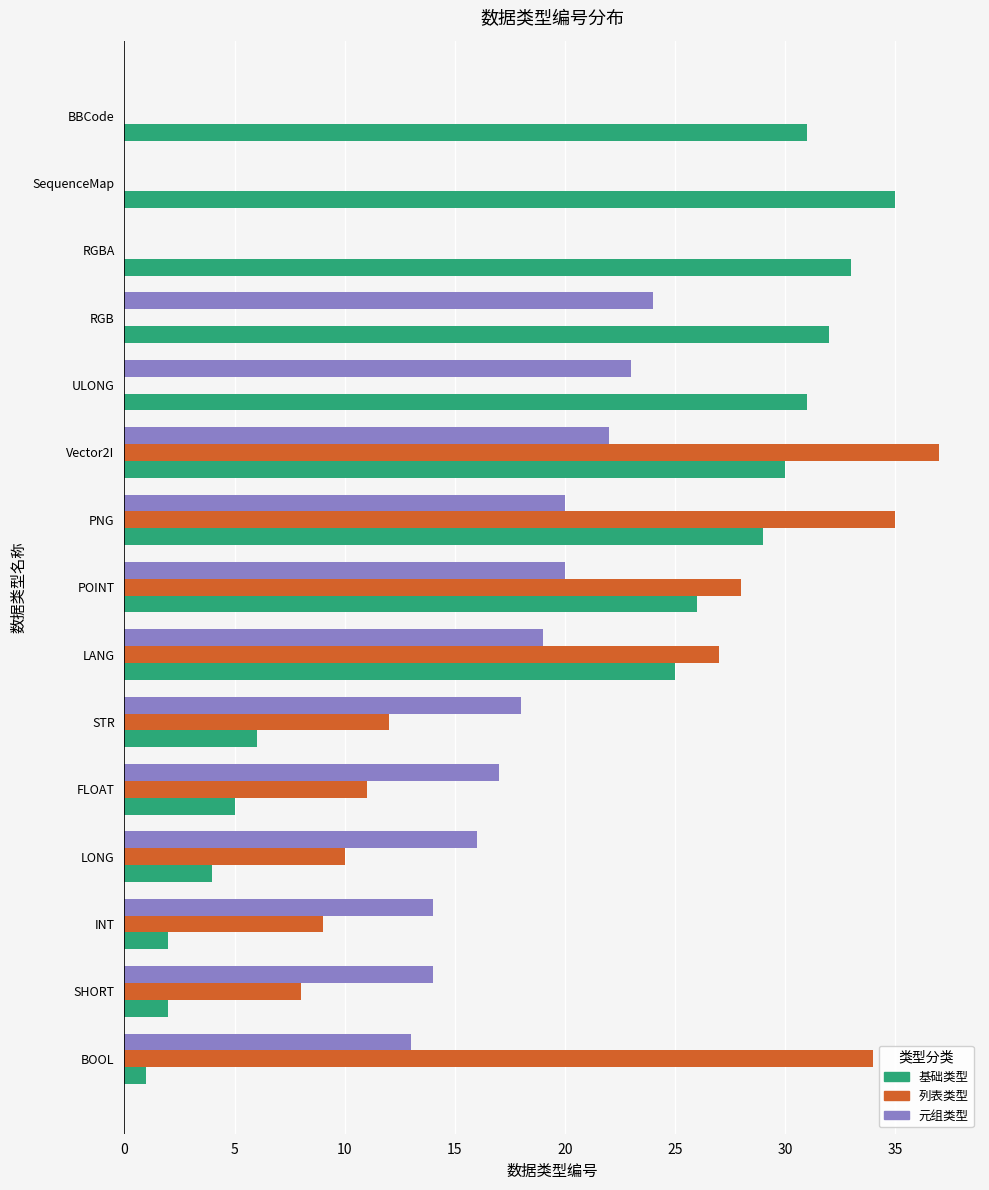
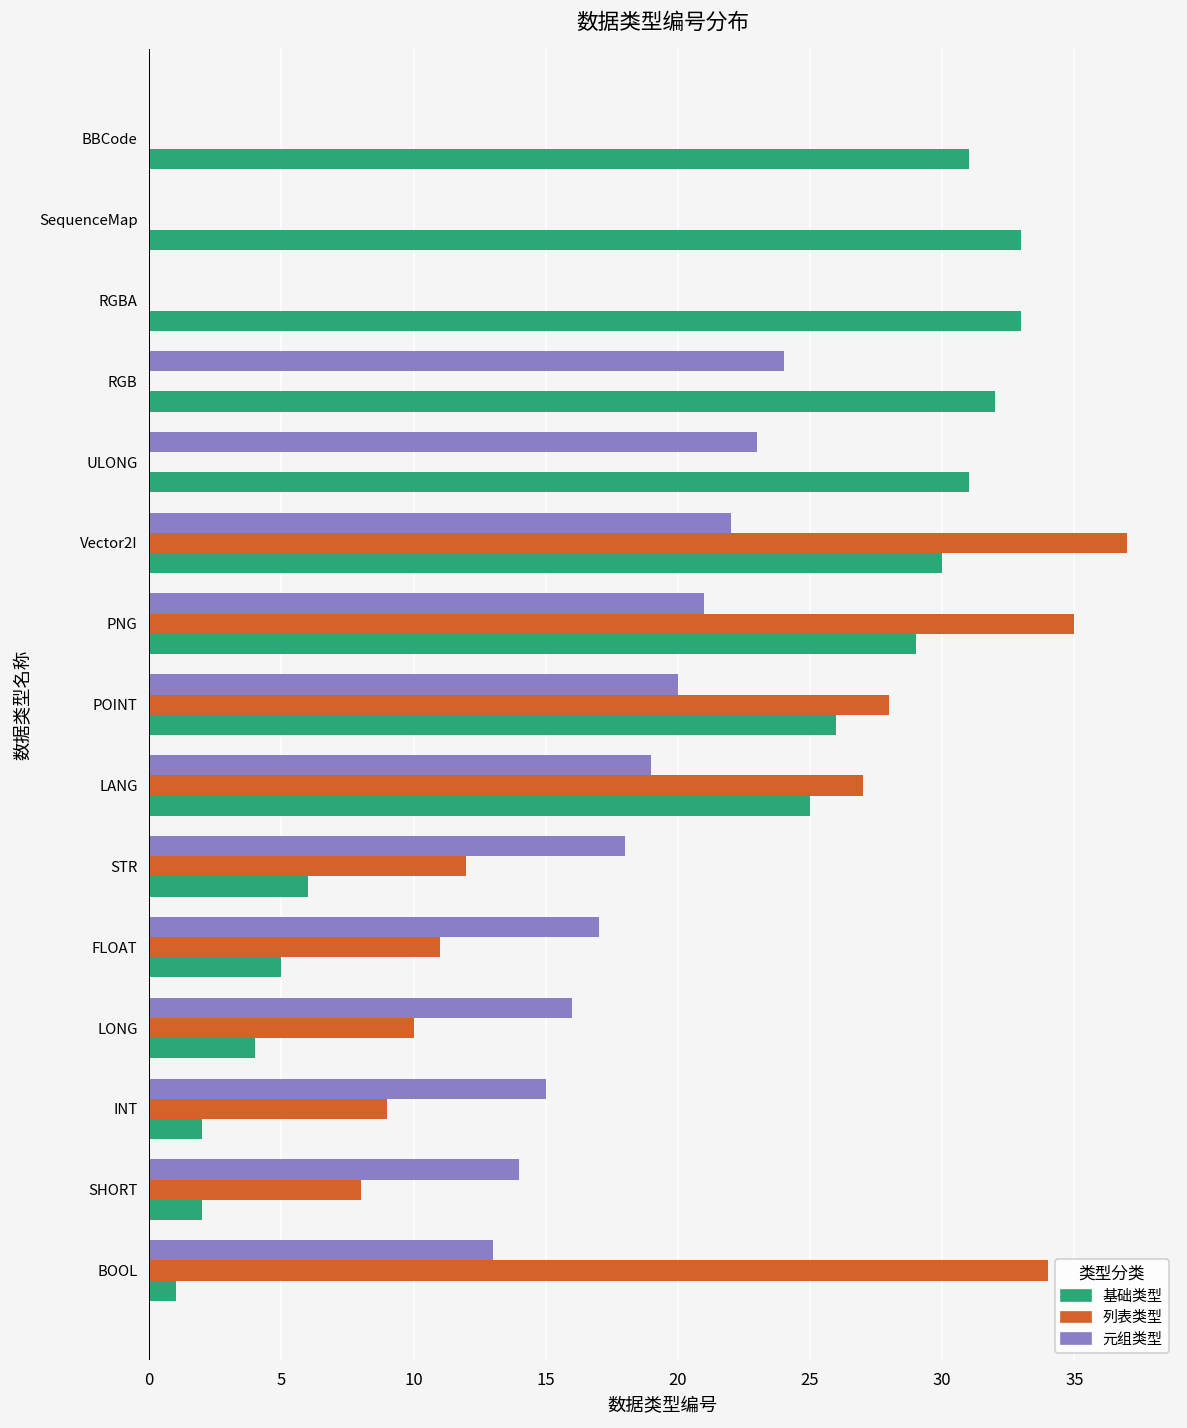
基础类型, SequenceMap: 35 -> 33
元组类型, PNG: 20 -> 21
元组类型, INT: 14 -> 15
